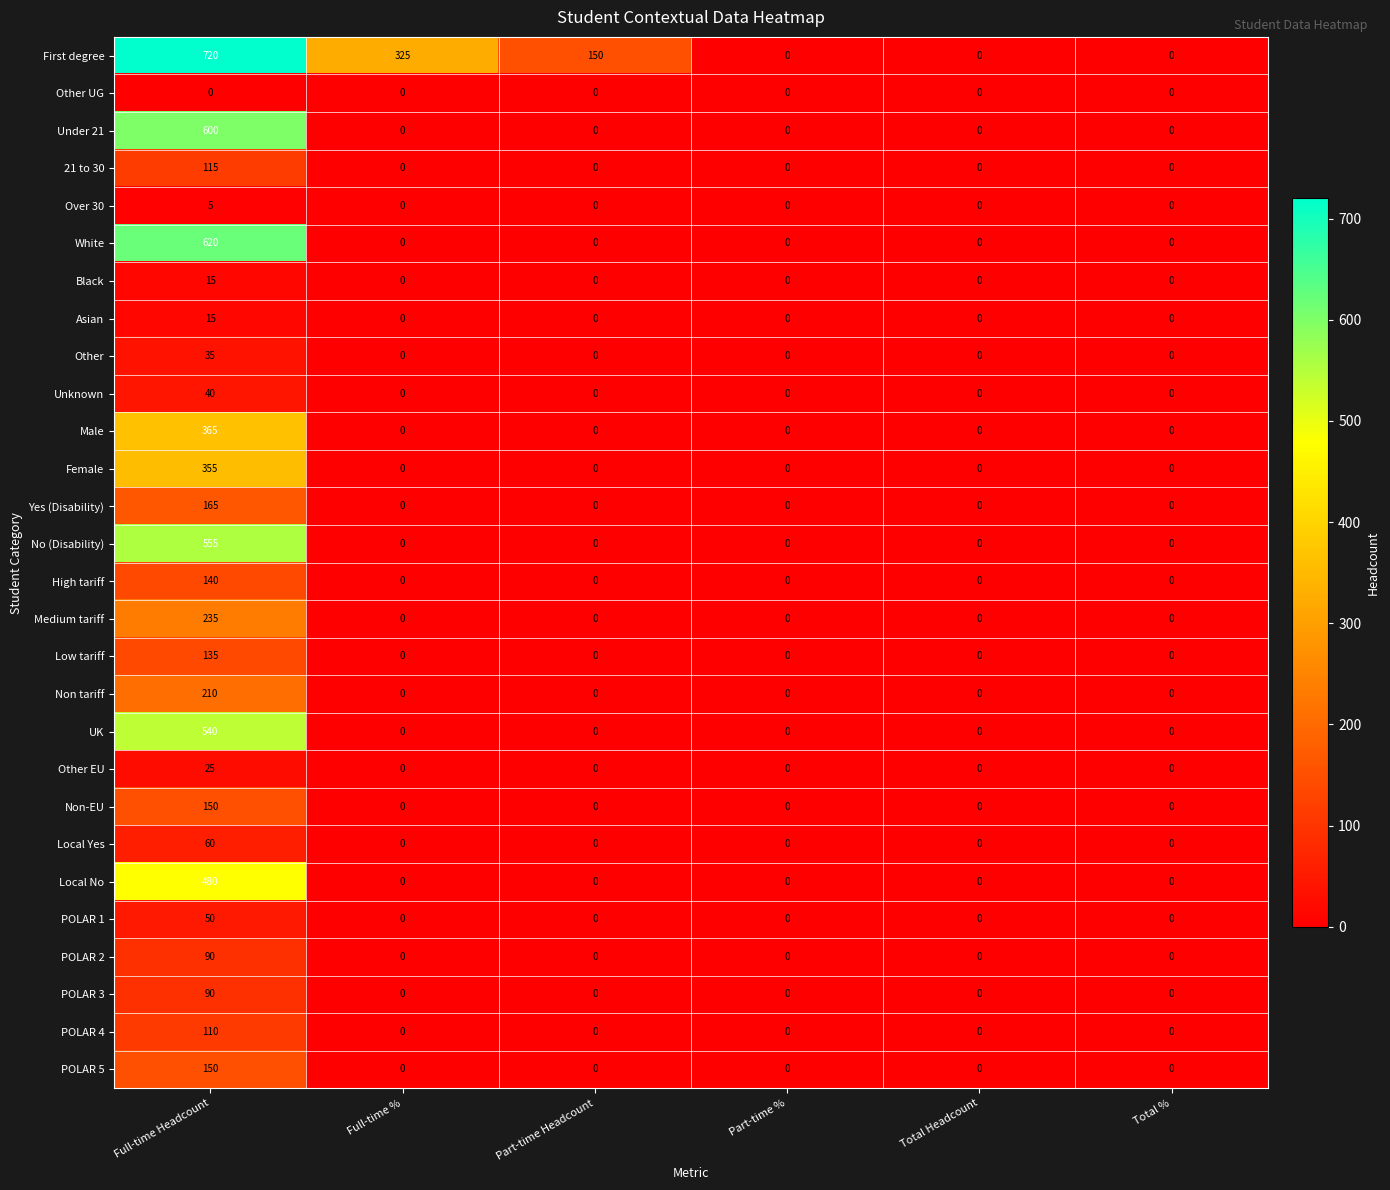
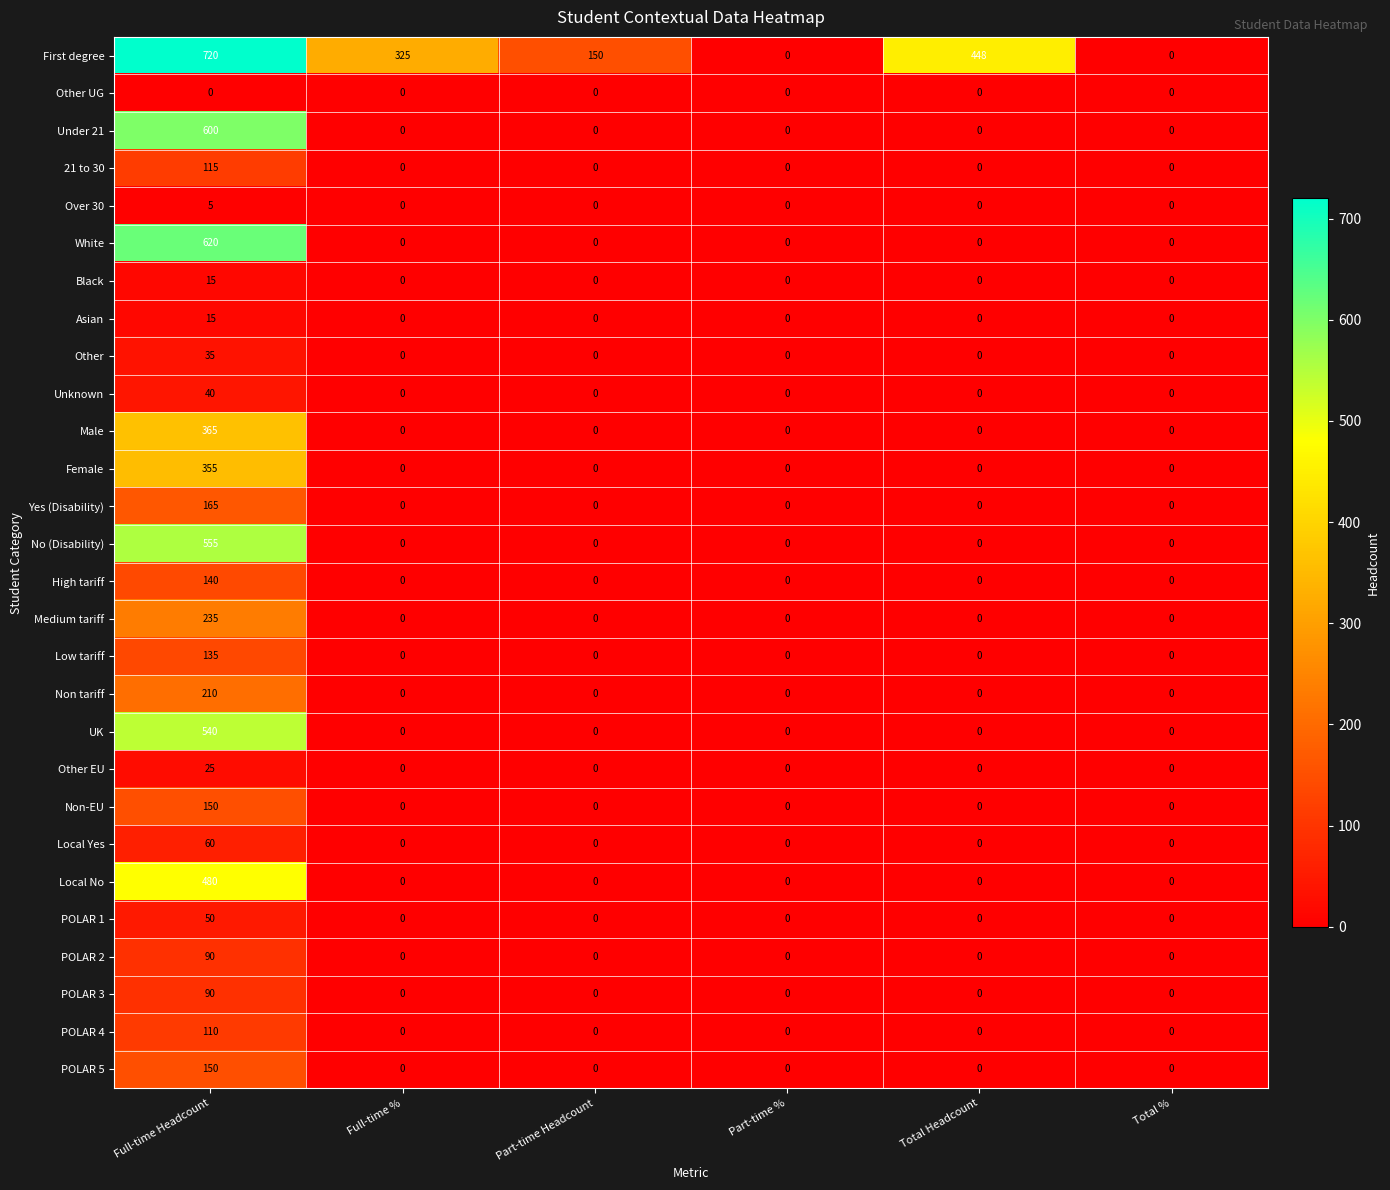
First degree, Total Headcount: 0 -> 448
